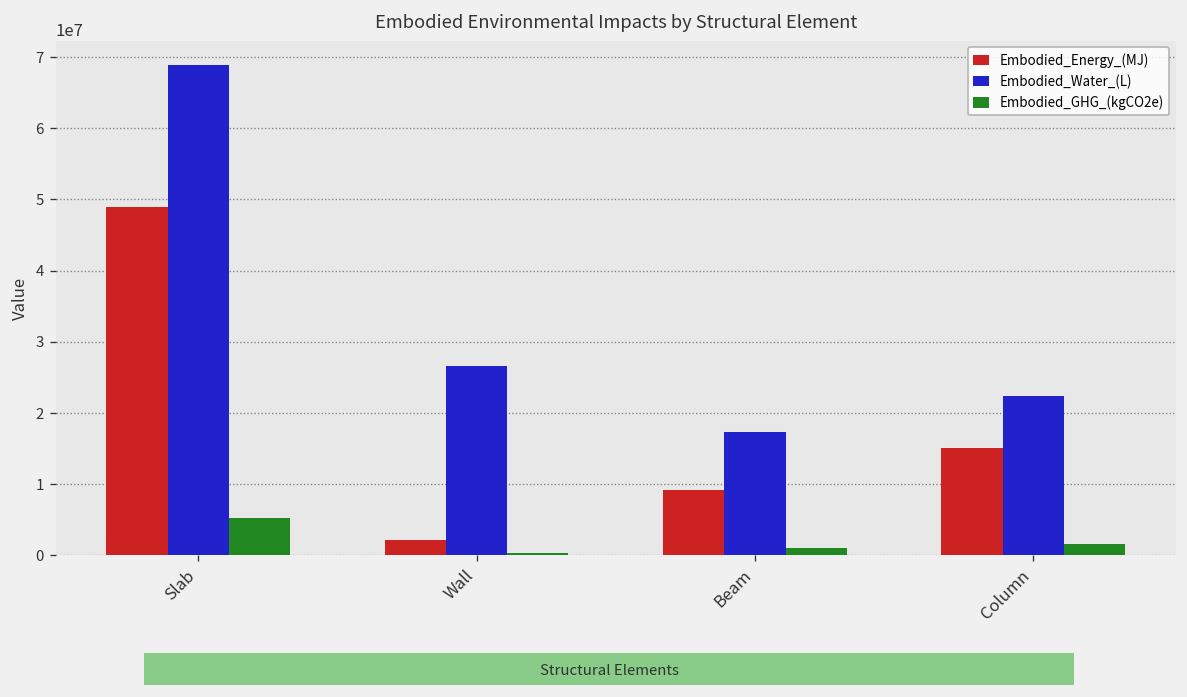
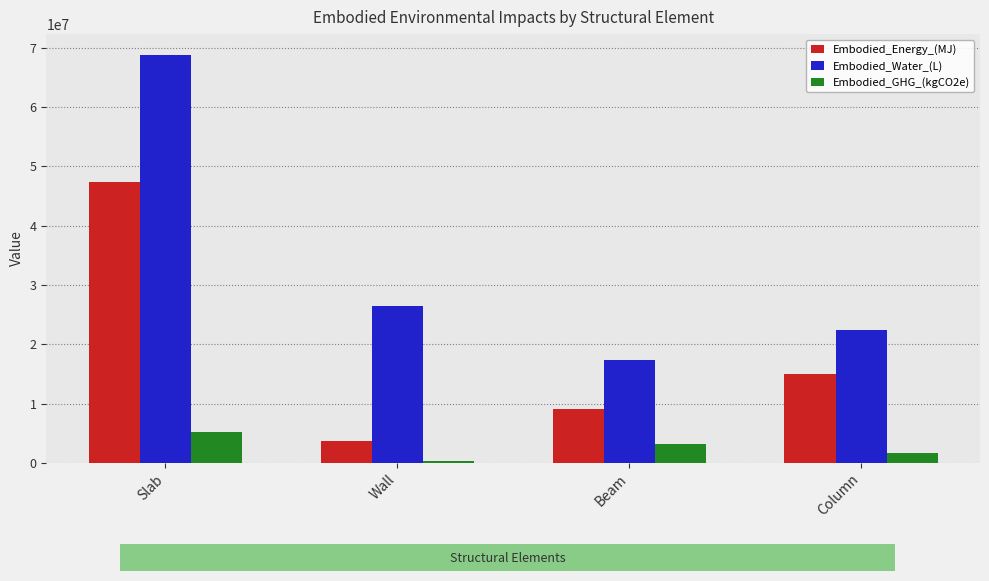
Embodied_Energy_(MJ), Slab: 49000000 -> 47000000
Embodied_Energy_(MJ), Wall: 2000000 -> 4000000
Embodied_GHG_(kgCO2e), Beam: 1000000 -> 3000000
